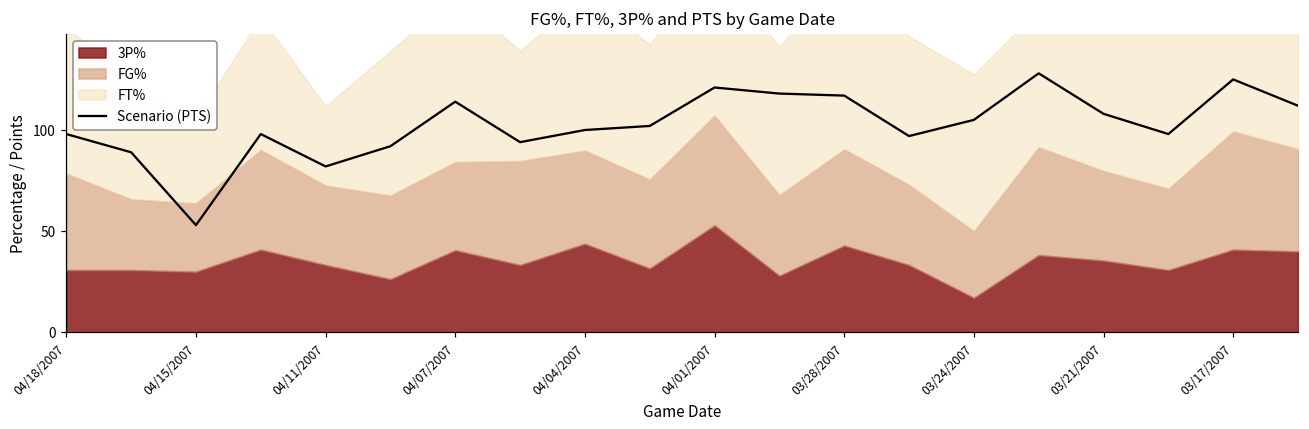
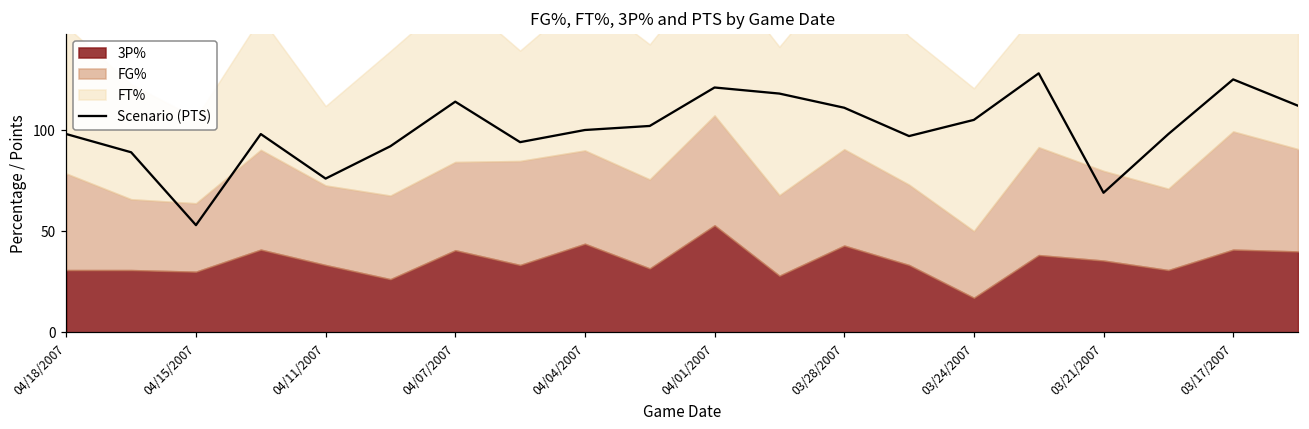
Scenario (PTS), 04/11/2007: 82 -> 76
Scenario (PTS), 03/28/2007: 117 -> 111
FT%, 03/24/2007: 77 -> 71
Scenario (PTS), 03/21/2007: 108 -> 69
